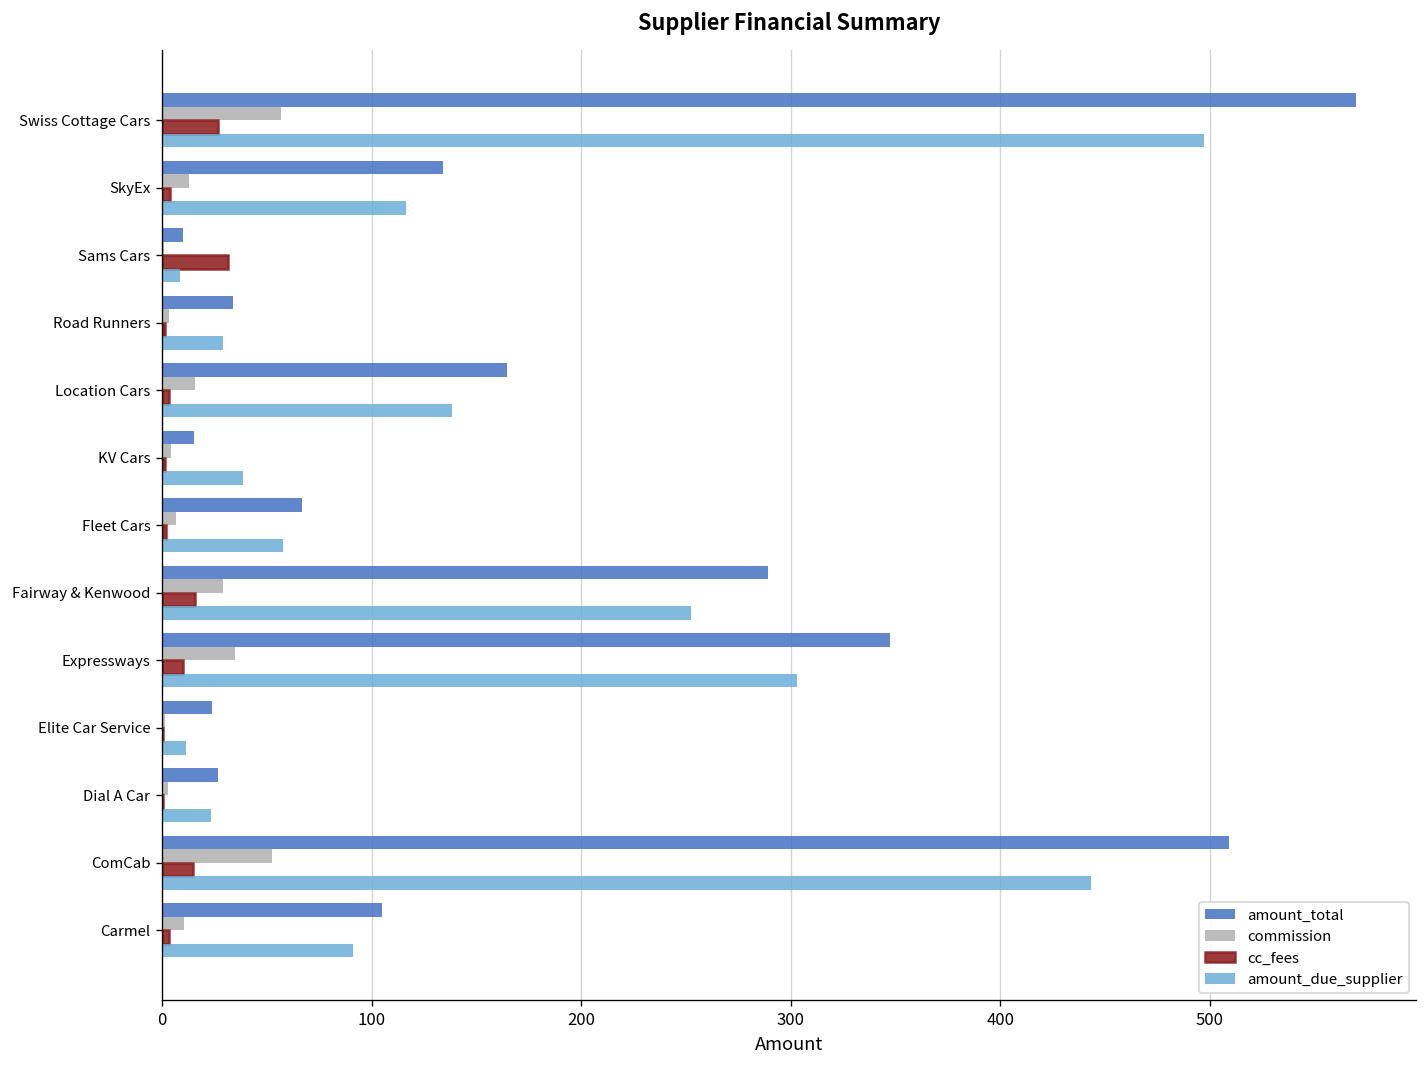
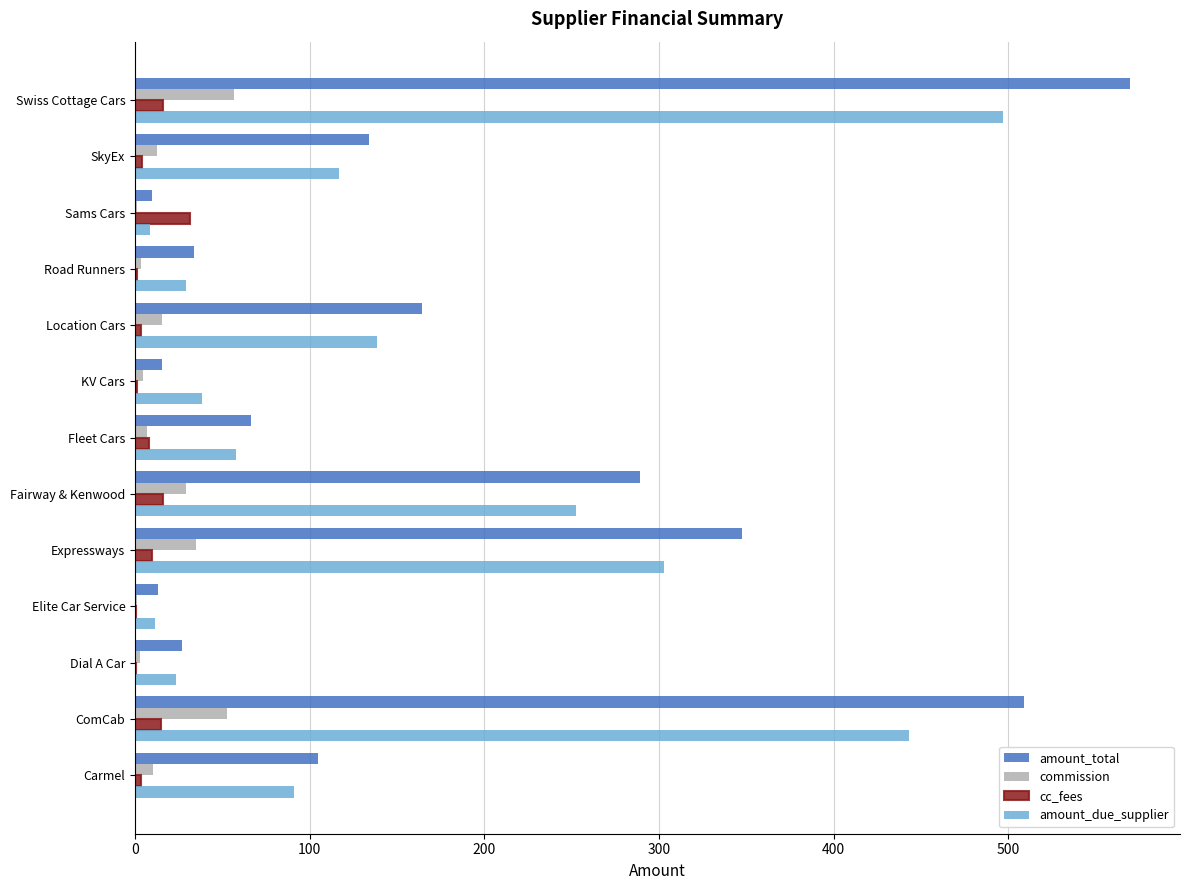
cc_fees, Swiss Cottage Cars: 27 -> 16
cc_fees, Fleet Cars: 2 -> 8
amount_total, Elite Car Service: 24 -> 13
